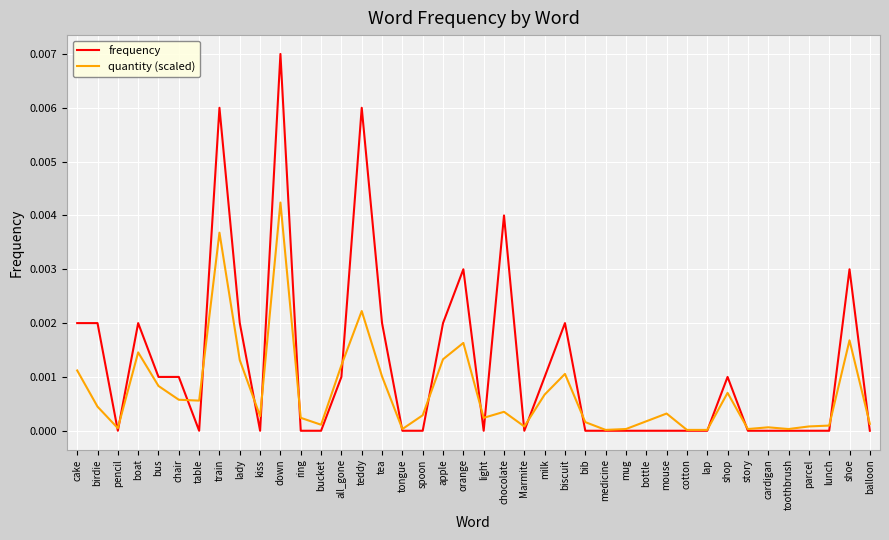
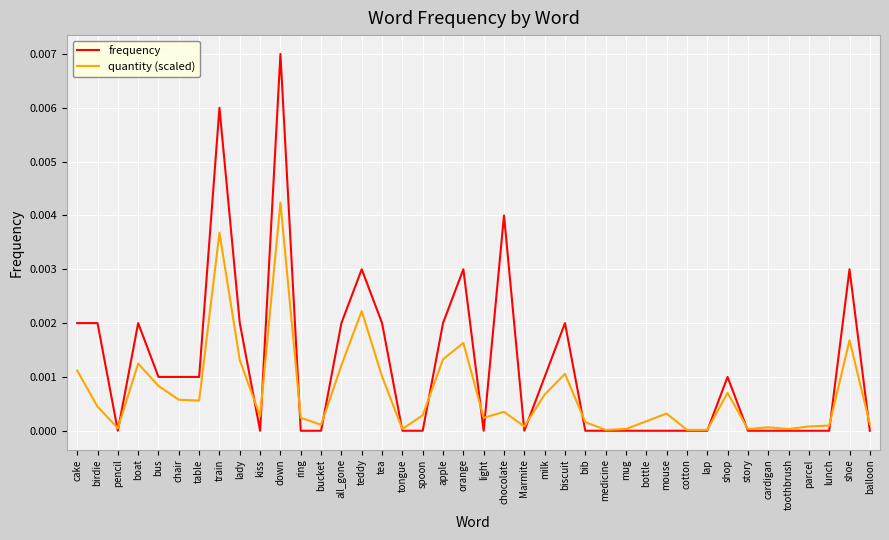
quantity (scaled), boat: 0.0015 -> 0.0012
frequency, table: 0.000 -> 0.001
frequency, all_gone: 0.001 -> 0.002
frequency, teddy: 0.006 -> 0.003
